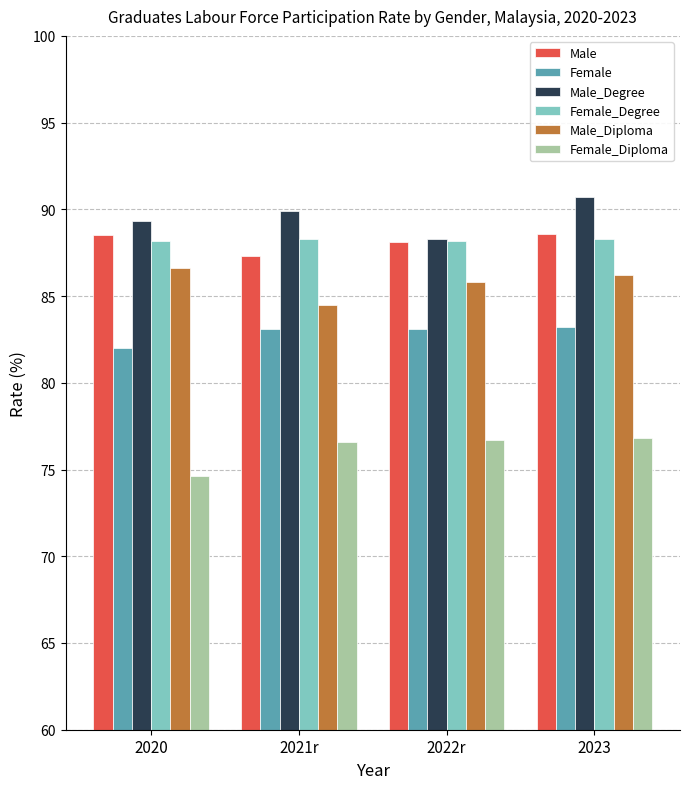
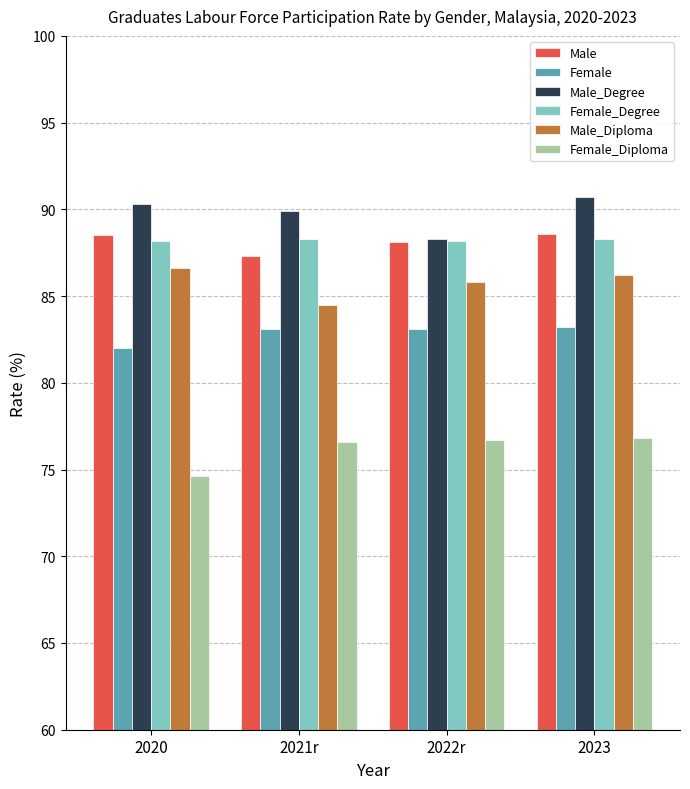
Male_Degree, 2020: 89.3 -> 90.3
